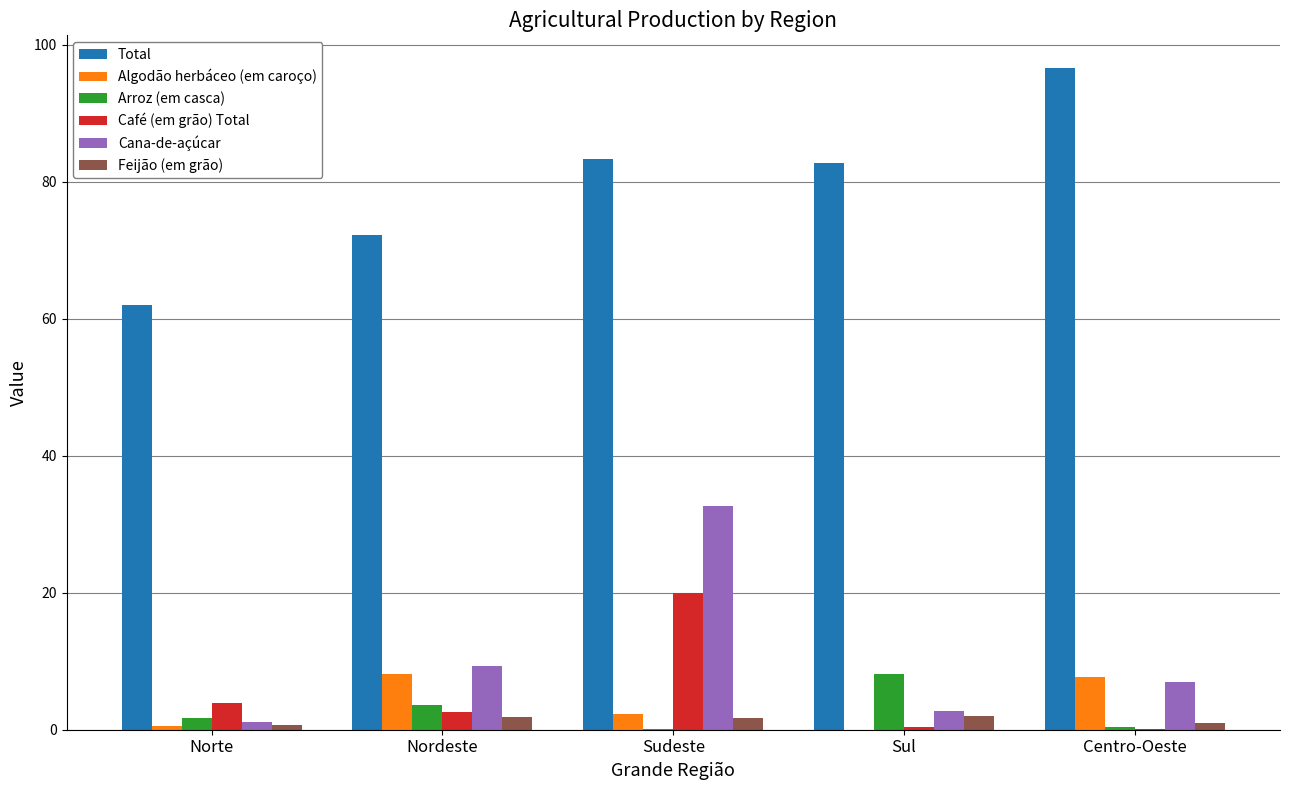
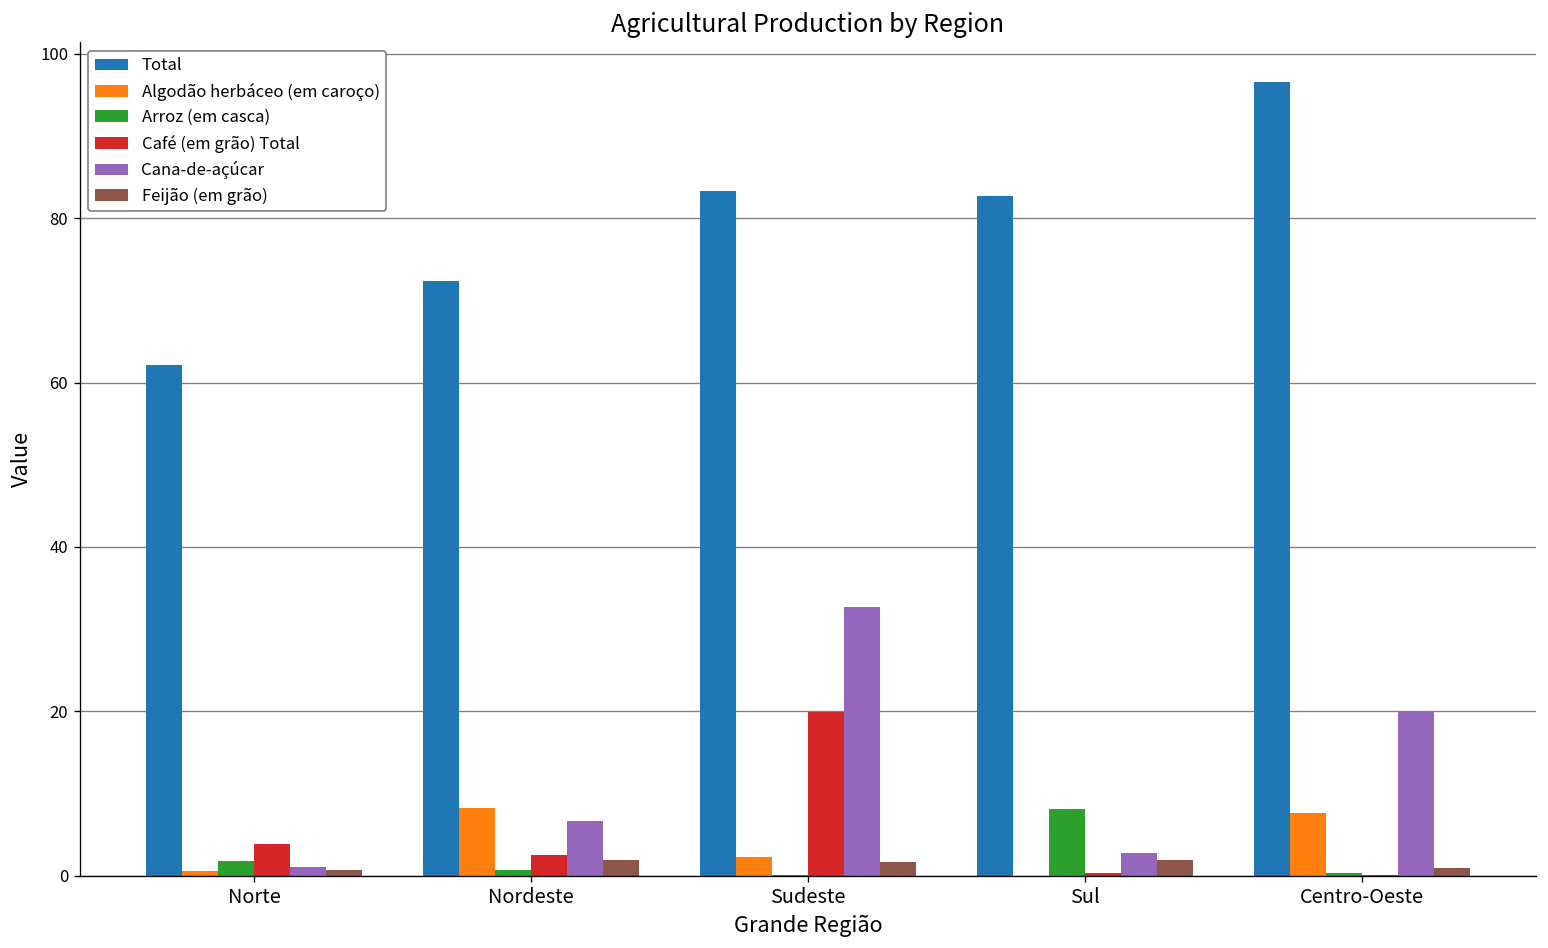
Arroz (em casca), Nordeste: 4 -> 1
Cana-de-açúcar, Nordeste: 9 -> 7
Cana-de-açúcar, Centro-Oeste: 7 -> 20
